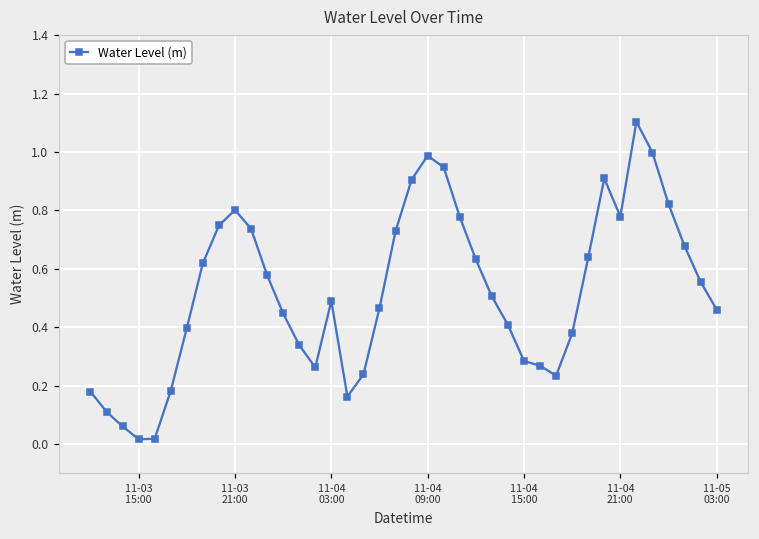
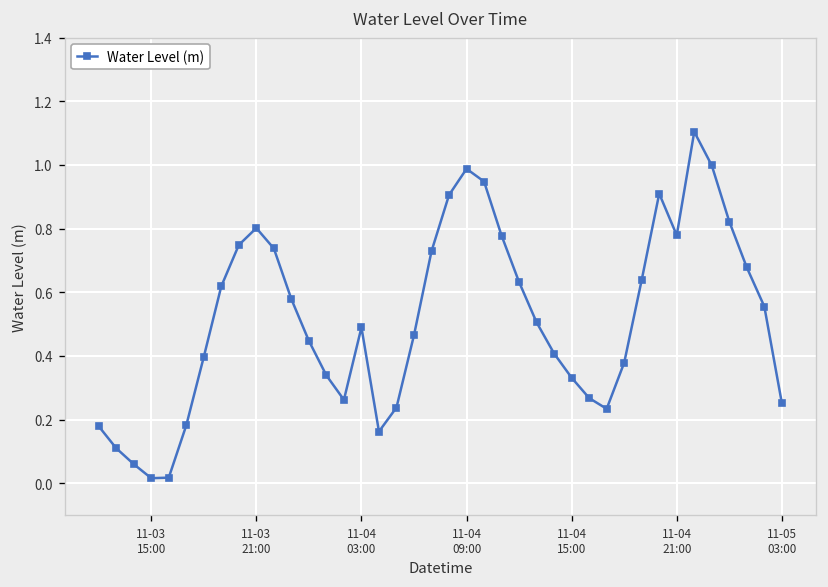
11-04 15:00: 0.28 -> 0.33
11-05 03:00: 0.46 -> 0.25
